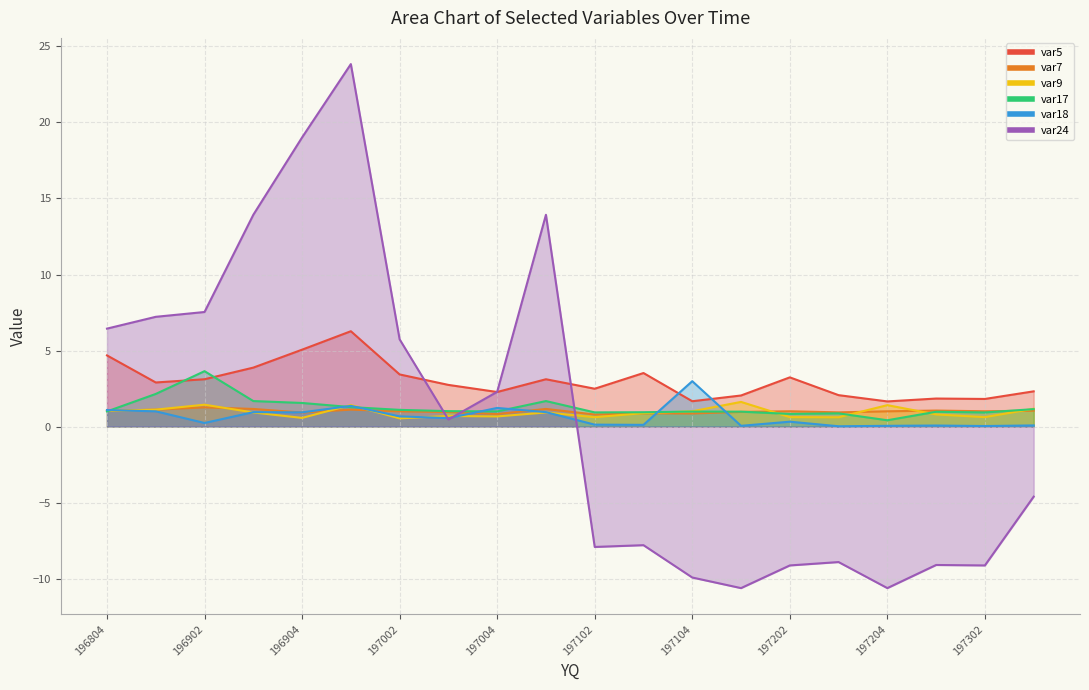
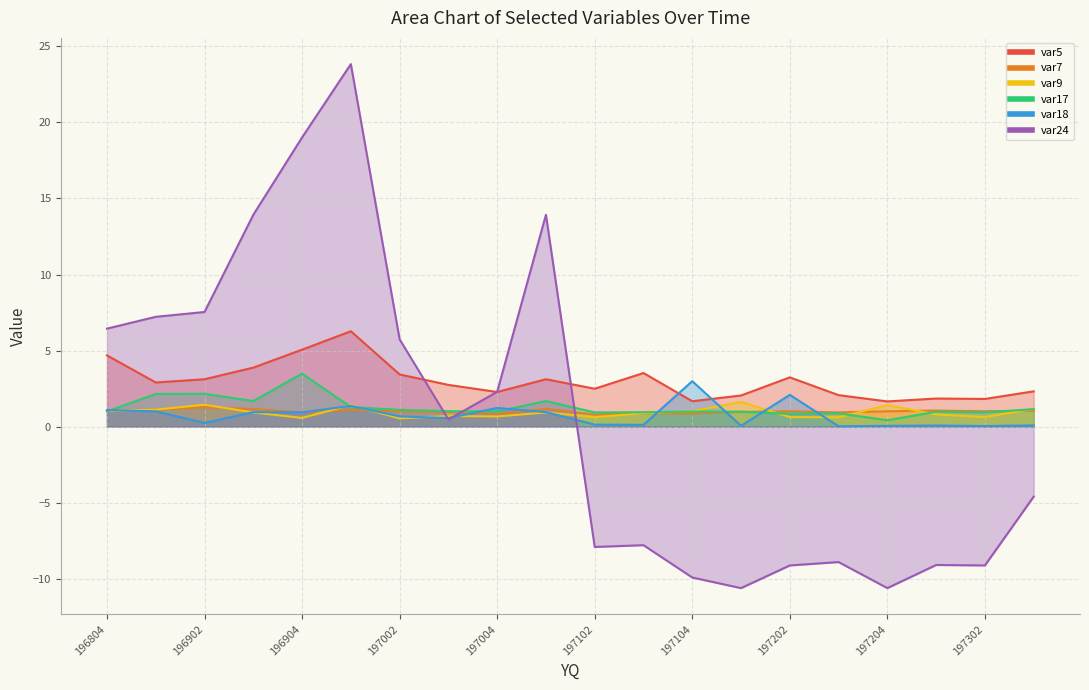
var17, 196902: 3.6 -> 2.2
var17, 196904: 1.5 -> 3.5
var18, 197202: 0.3 -> 2.1
